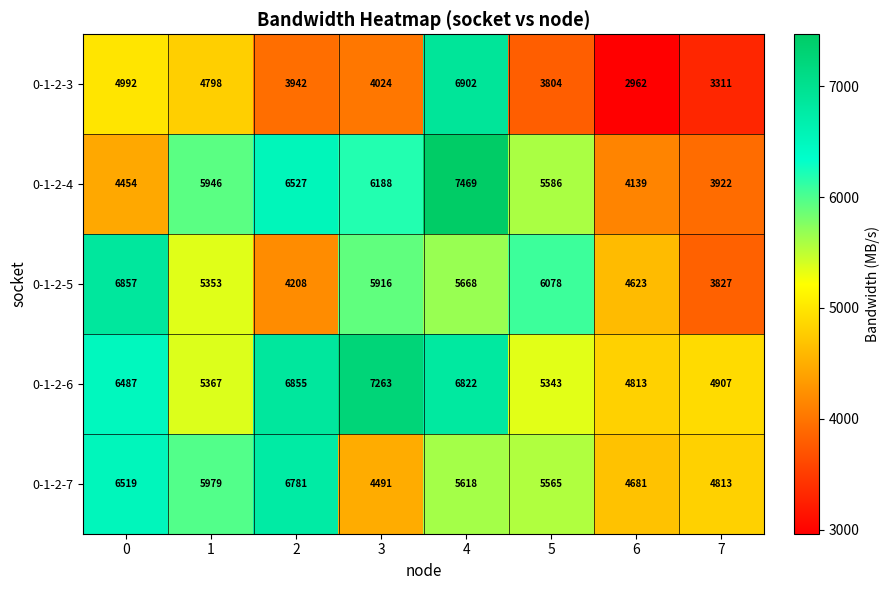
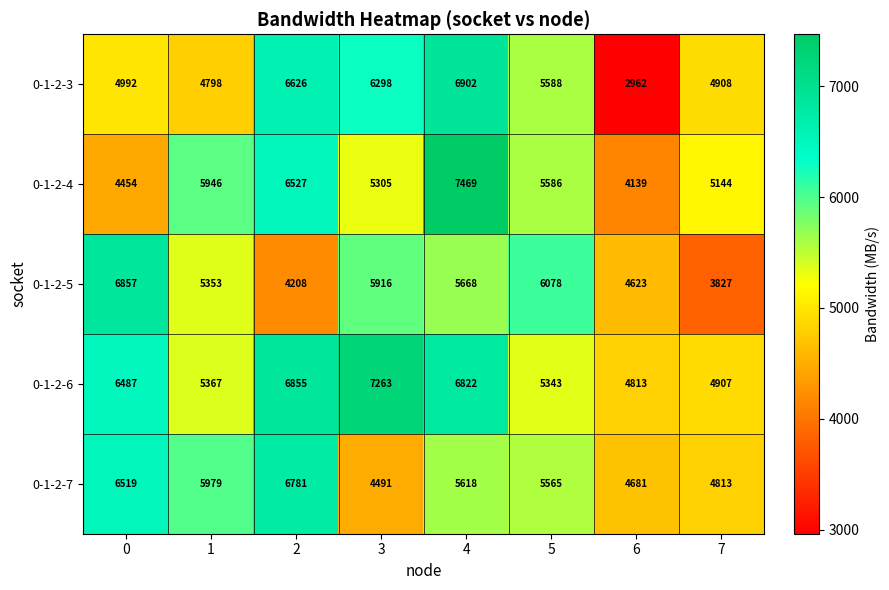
0-1-2-3, 2: 3942 -> 6626
0-1-2-3, 3: 4024 -> 6298
0-1-2-3, 5: 3804 -> 5588
0-1-2-3, 7: 3311 -> 4908
0-1-2-4, 3: 6188 -> 5305
0-1-2-4, 7: 3922 -> 5144
